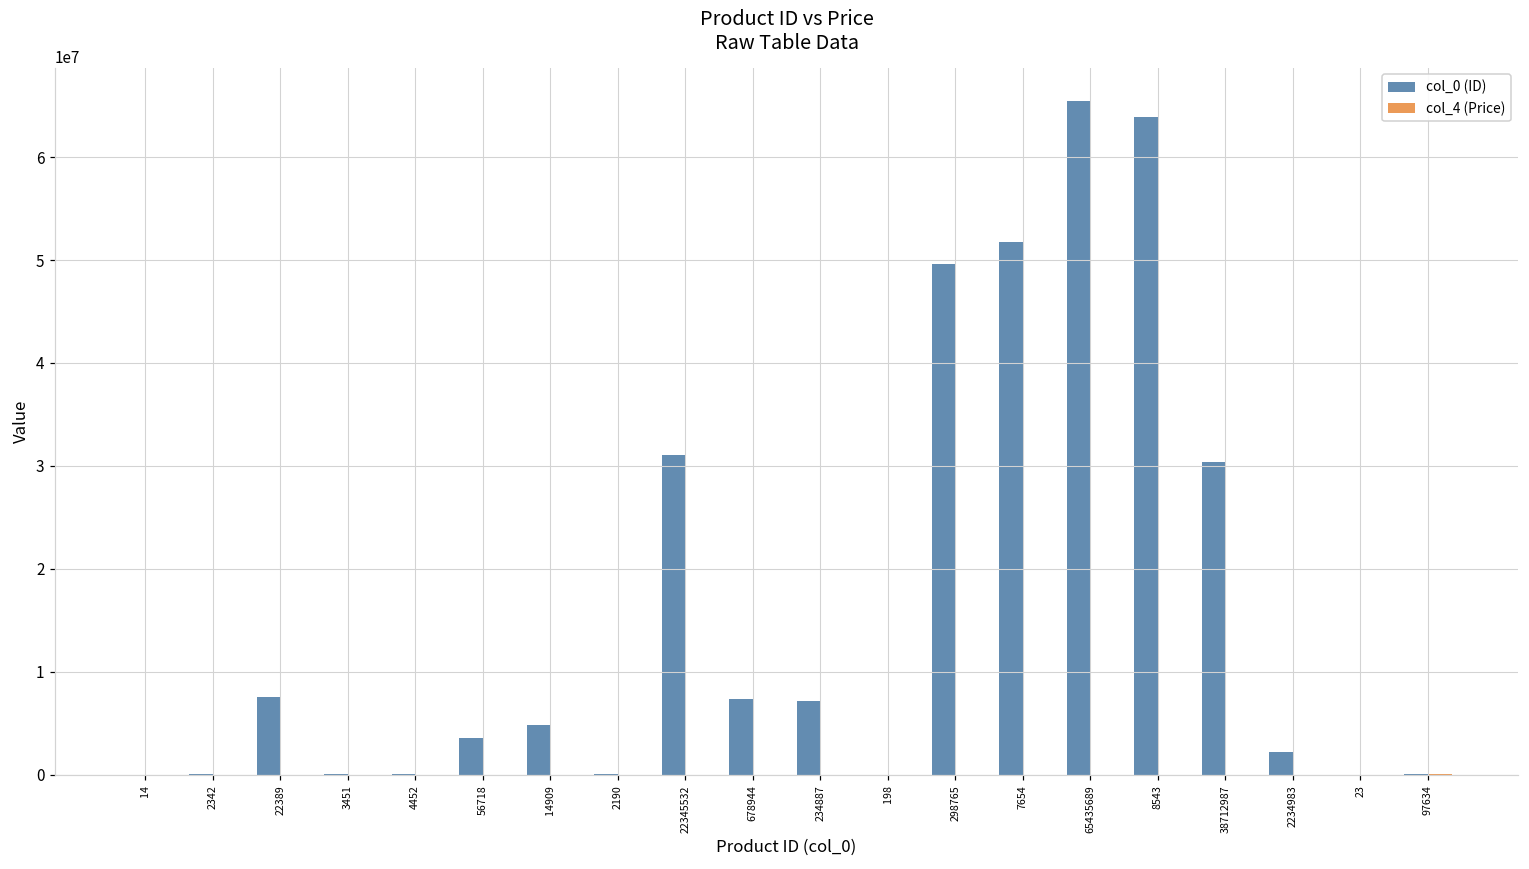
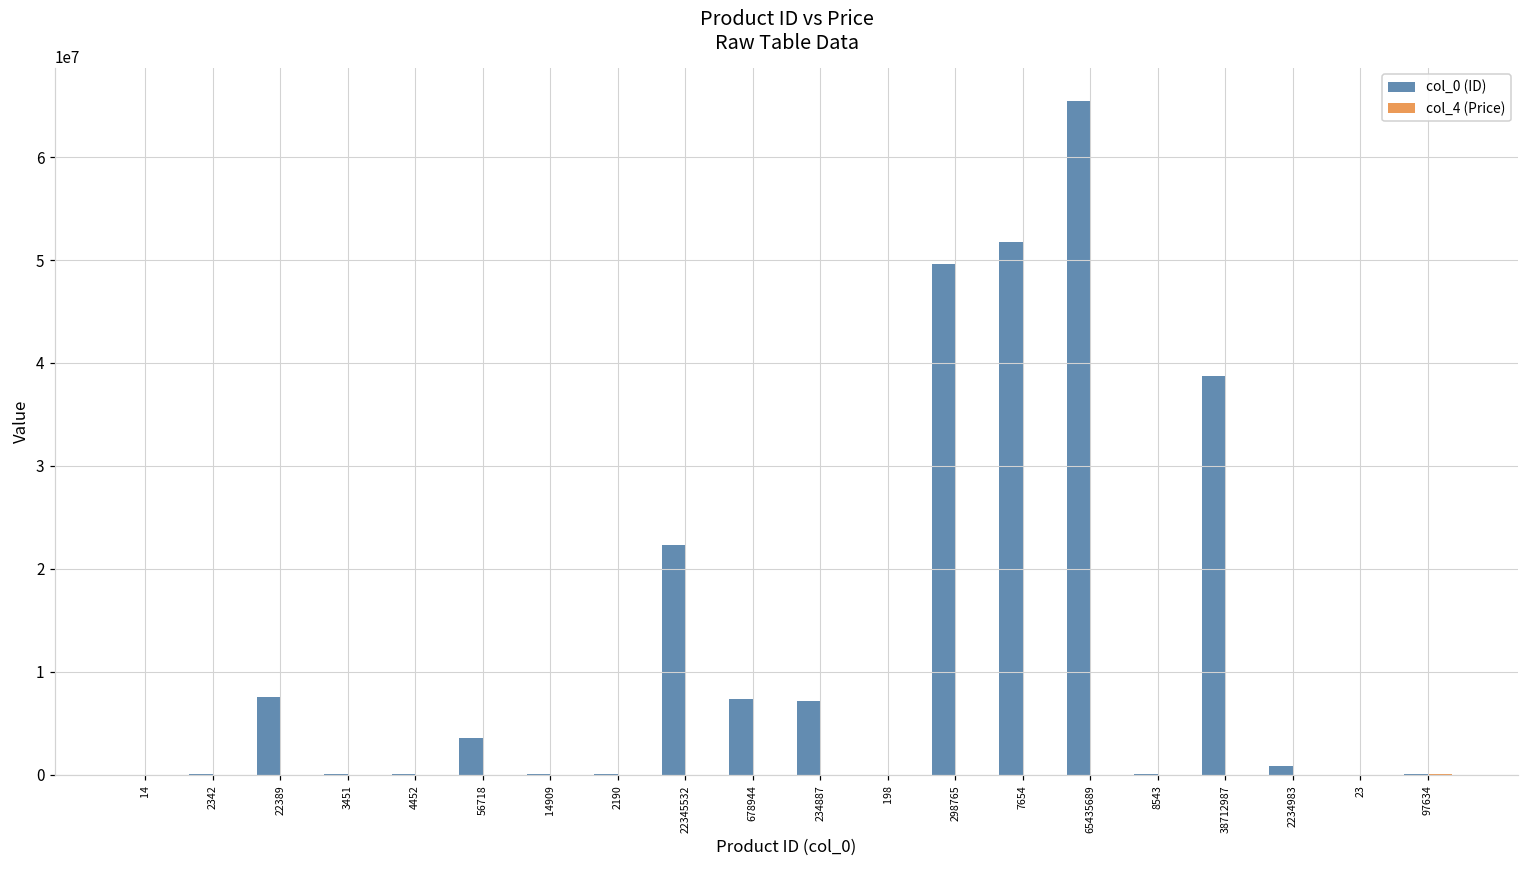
col_0 (ID), 14909: 5000000 -> 0
col_0 (ID), 22345532: 31000000 -> 22000000
col_0 (ID), 8543: 64000000 -> 0
col_0 (ID), 38712987: 30000000 -> 39000000
col_0 (ID), 2234983: 2000000 -> 1000000
